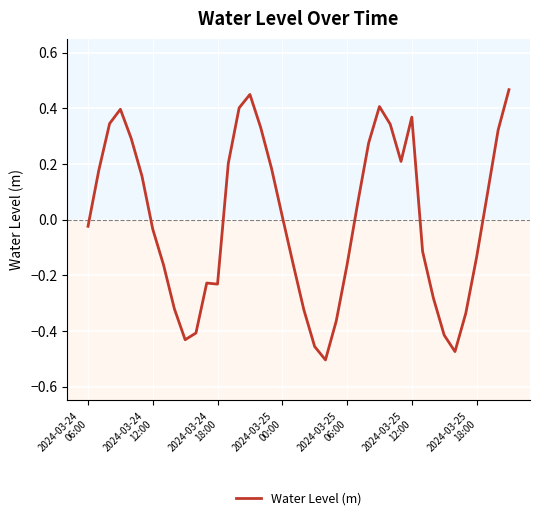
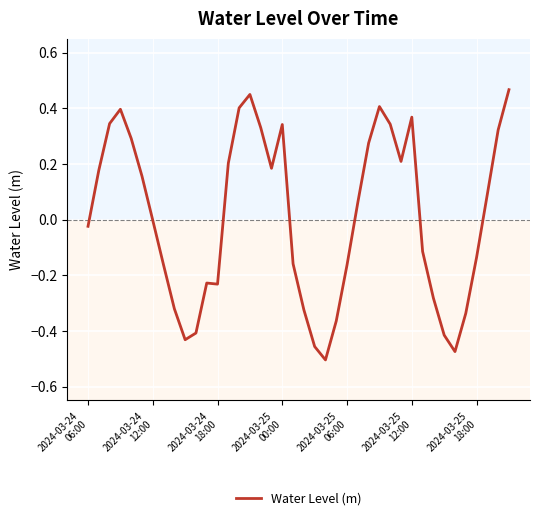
2024-03-24 12:00: -0.03 -> 0.00
2024-03-25 00:00: 0.01 -> 0.34
